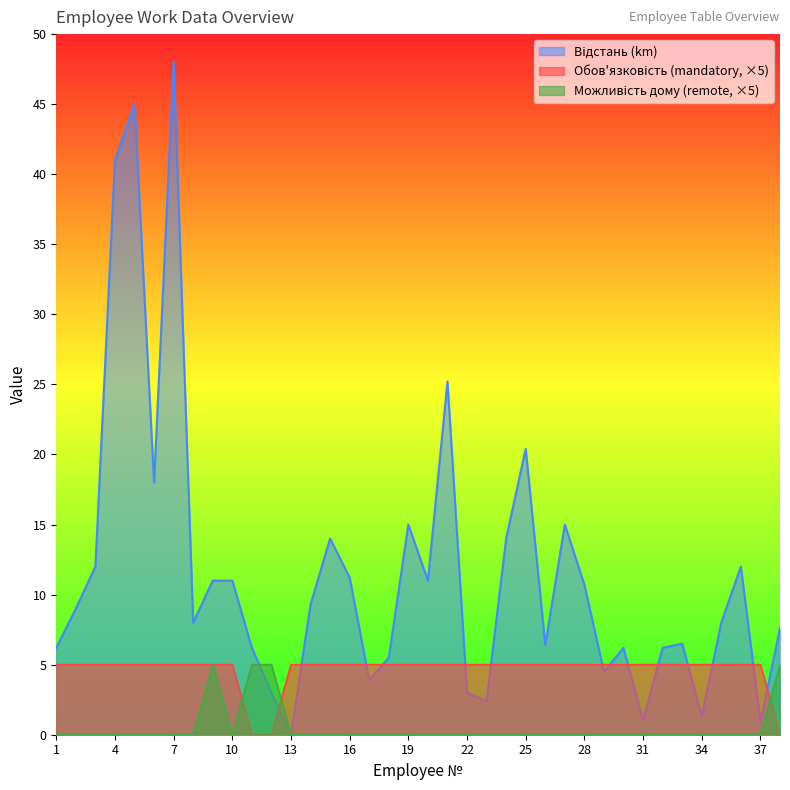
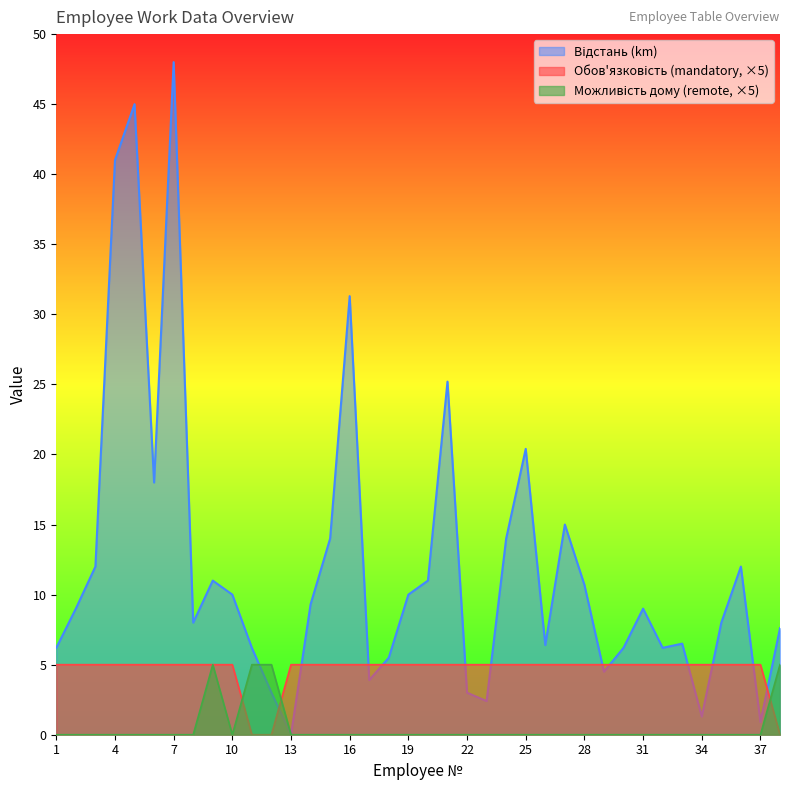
Відстань (km), 10: 11 -> 10
Відстань (km), 16: 11.2 -> 31.3
Відстань (km), 19: 15 -> 10
Відстань (km), 31: 1 -> 9
